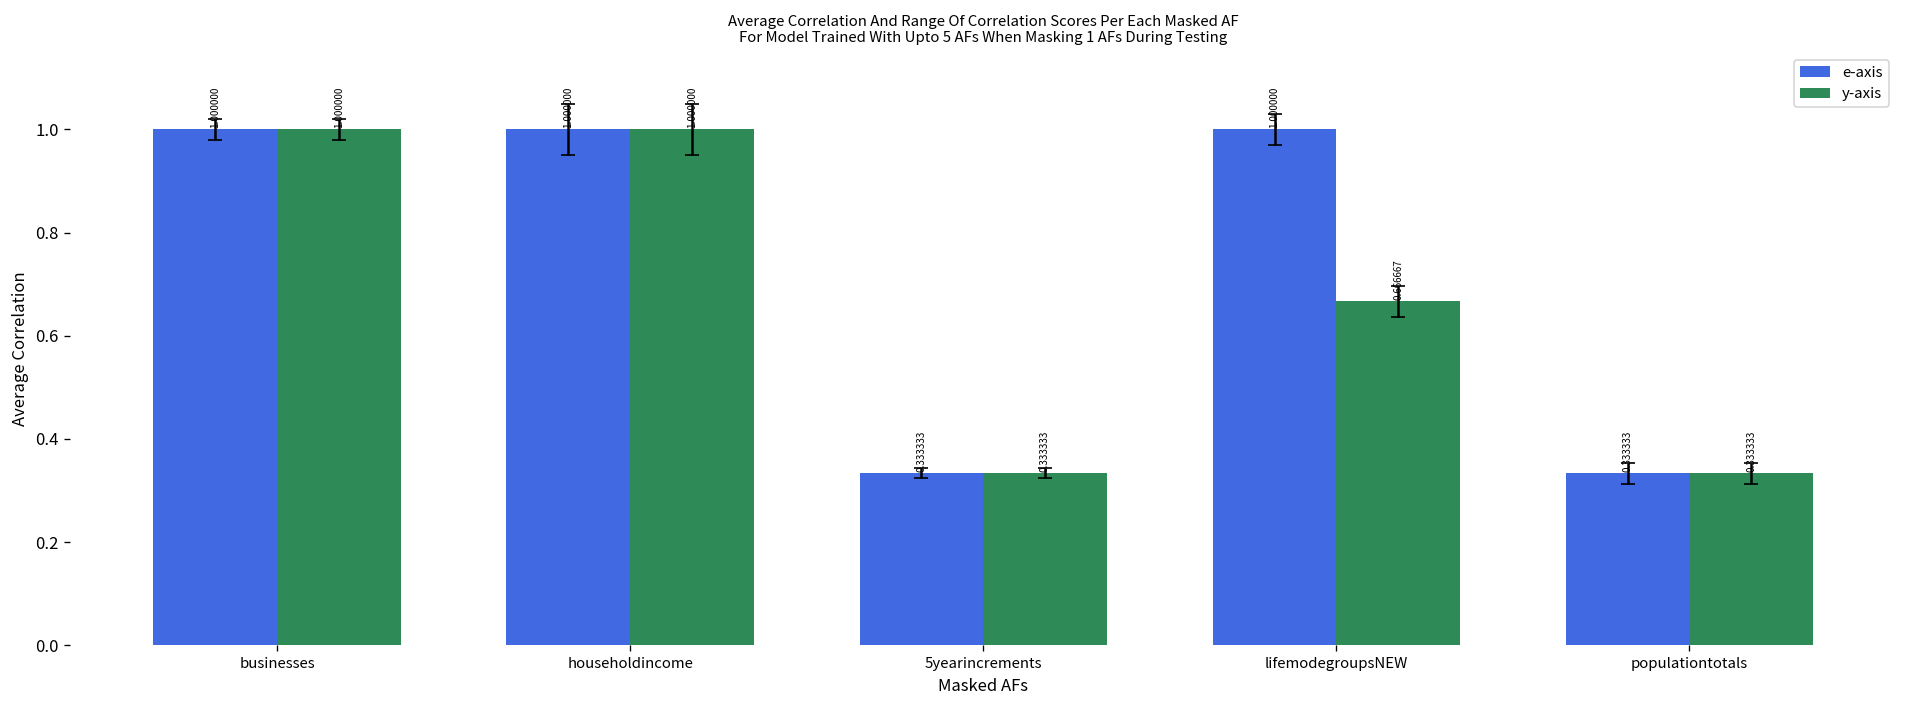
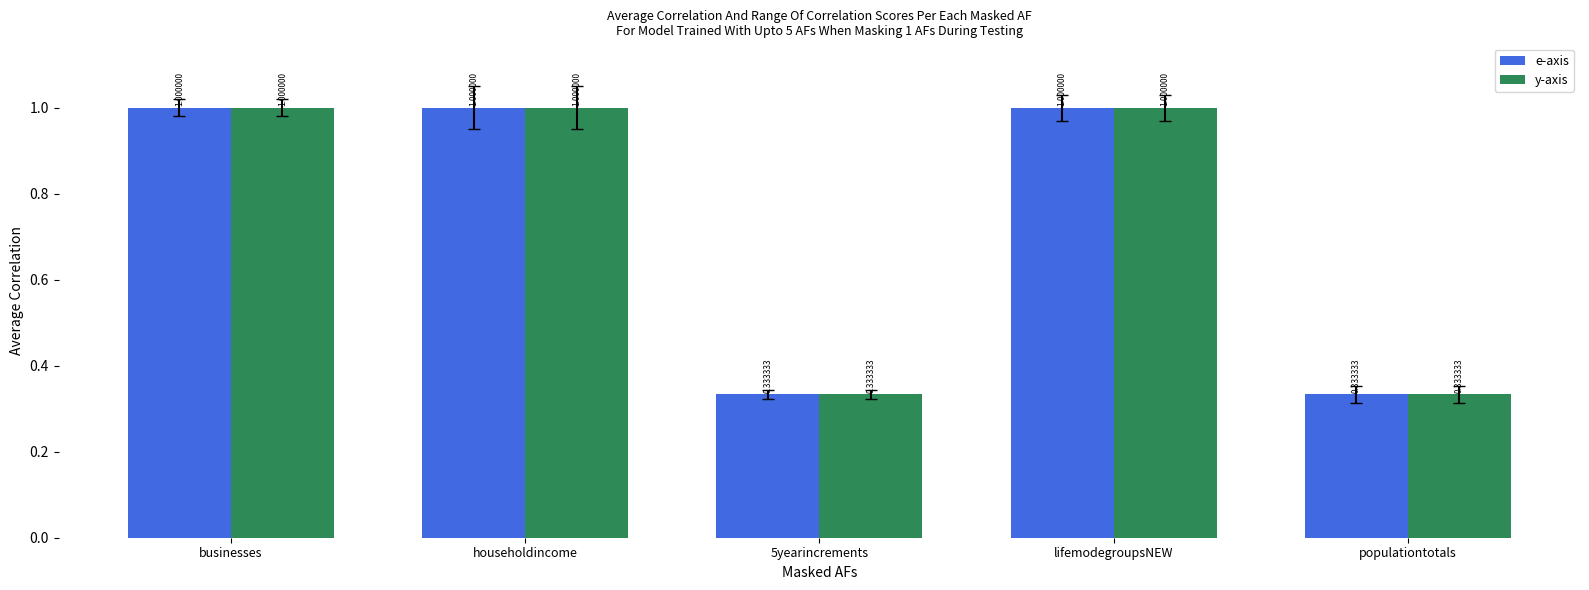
y-axis, lifemodegroupsNEW: 0.666667 -> 1.000000
